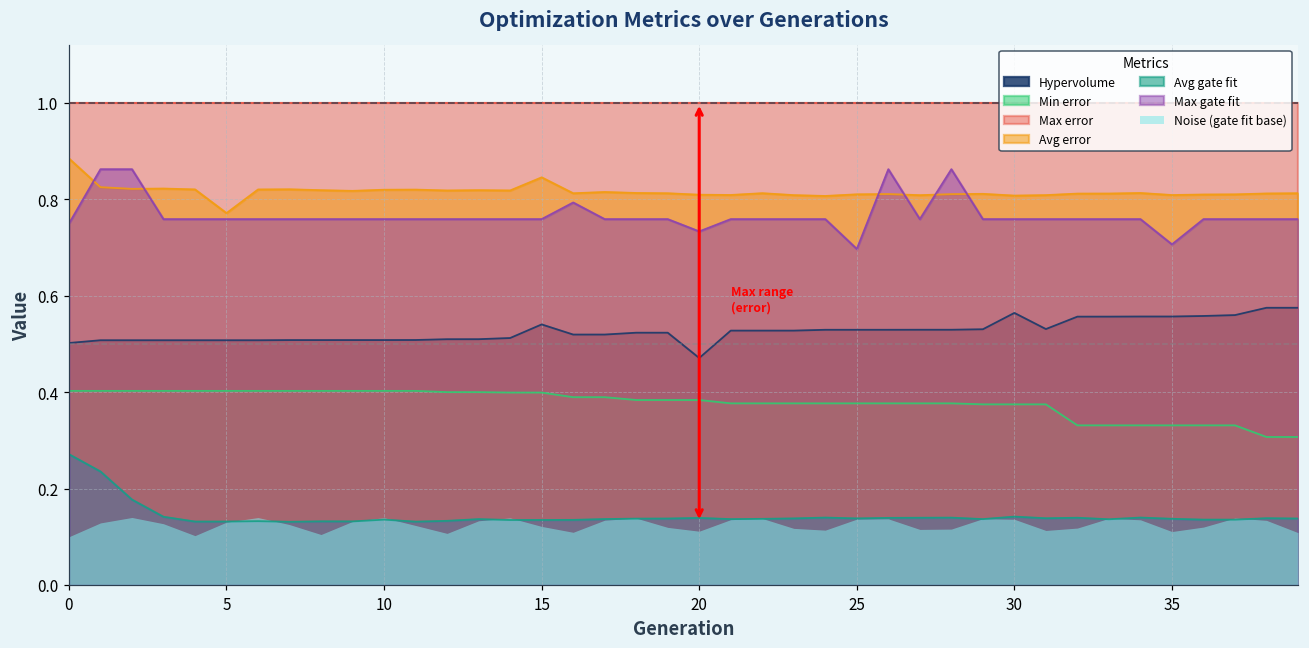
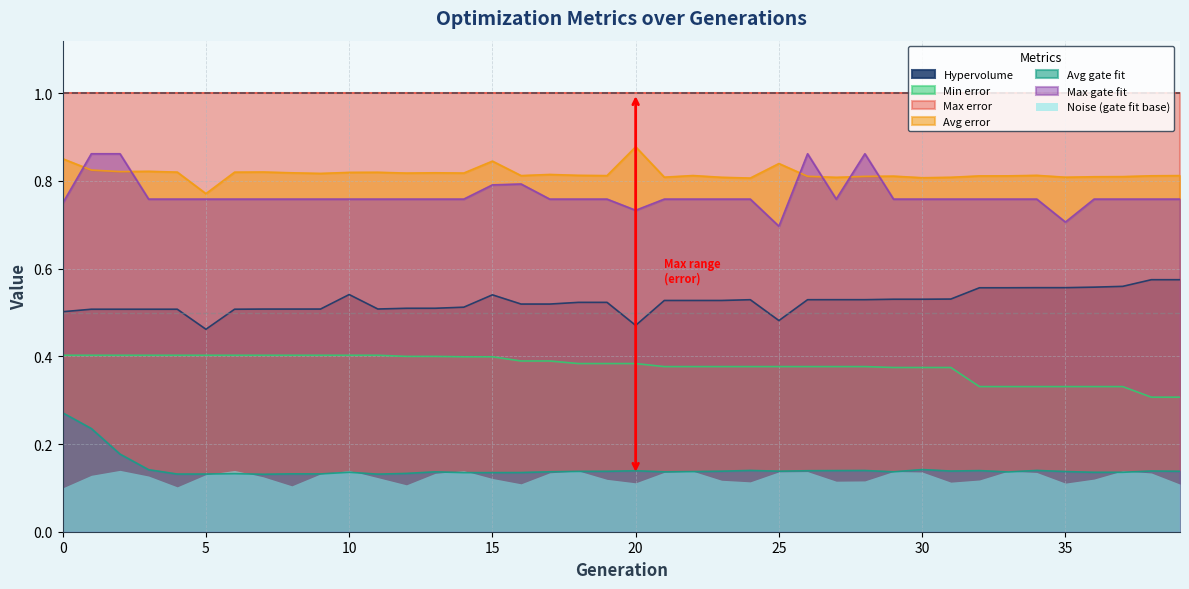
Avg error, 0: 0.88 -> 0.85
Hypervolume, 5: 0.51 -> 0.46
Hypervolume, 10: 0.51 -> 0.54
Max gate fit, 15: 0.76 -> 0.79
Avg error, 20: 0.81 -> 0.88
Hypervolume, 25: 0.53 -> 0.48
Avg error, 25: 0.81 -> 0.84
Hypervolume, 30: 0.56 -> 0.53
